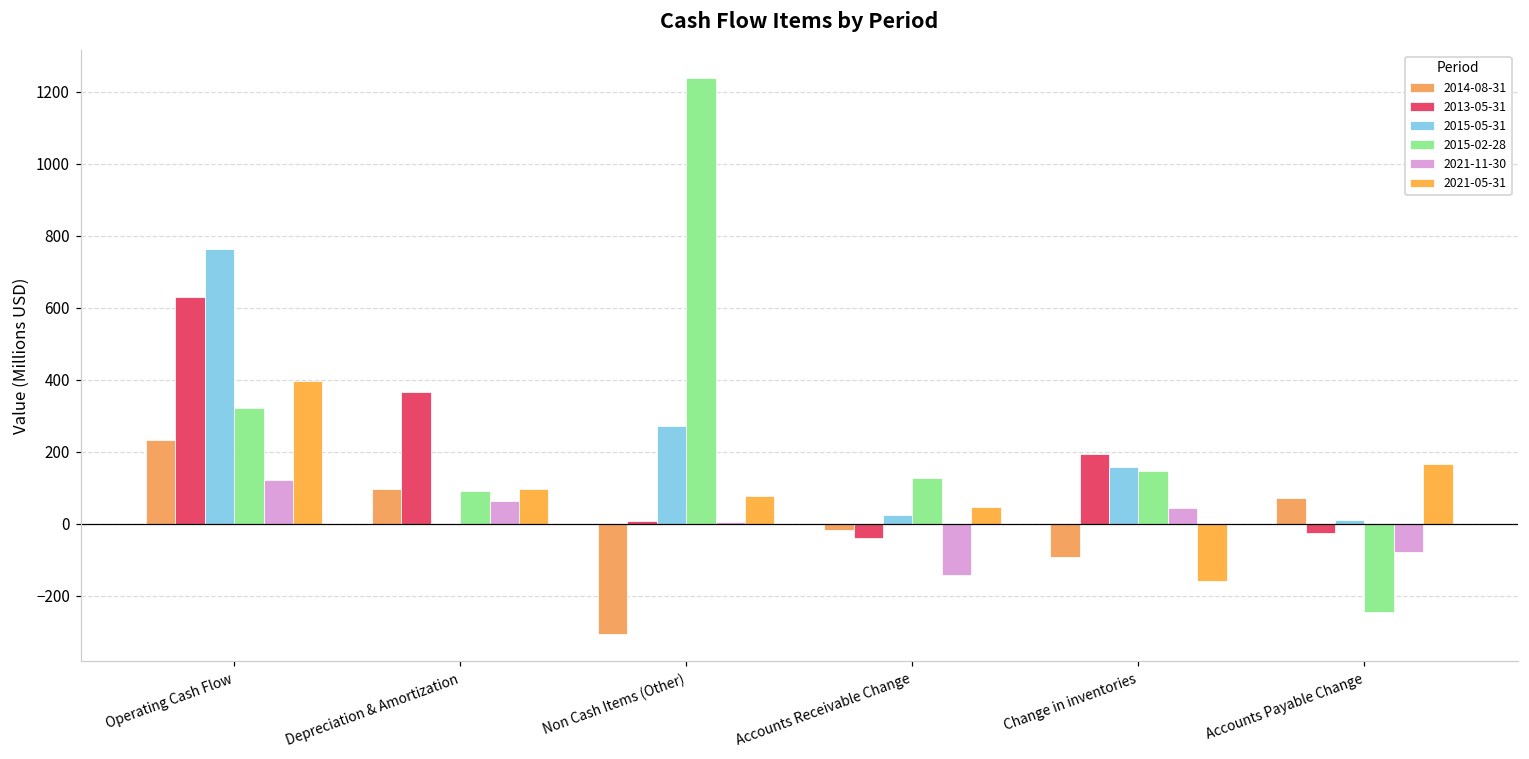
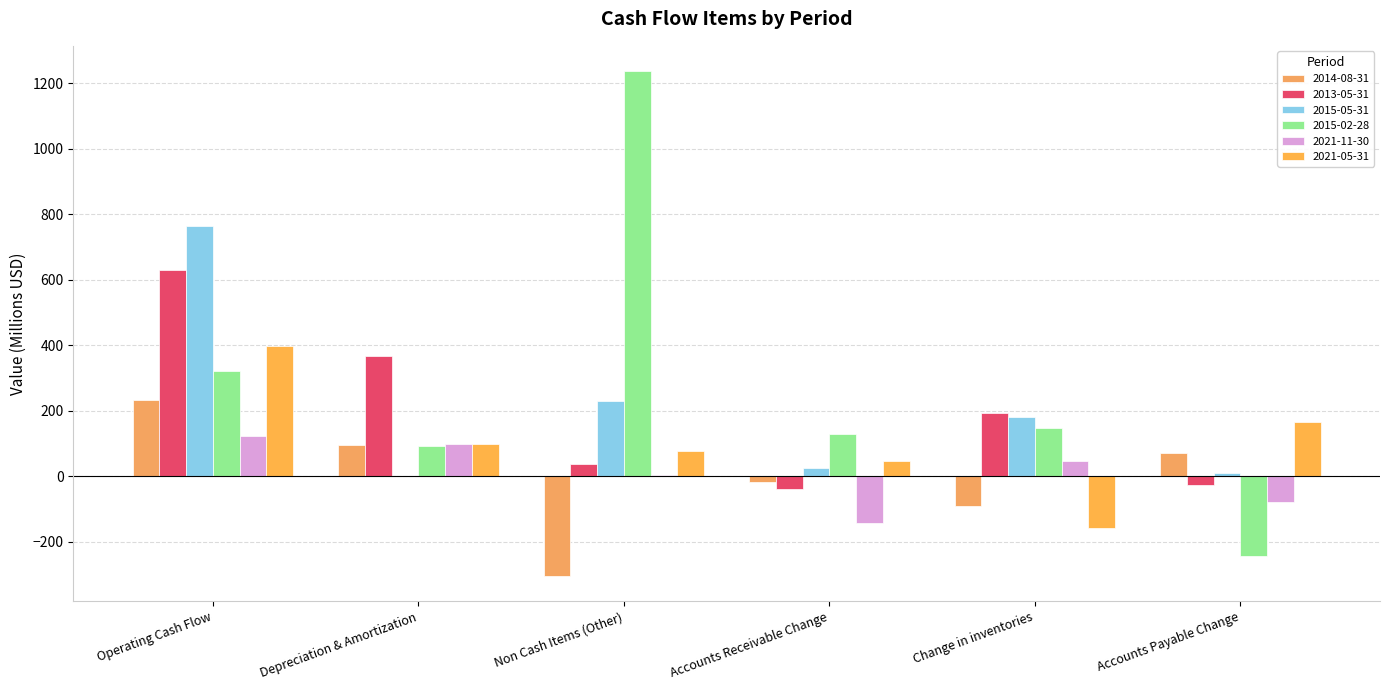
2021-11-30, Depreciation & Amortization: 60 -> 100
2013-05-31, Non Cash Items (Other): 10 -> 40
2015-05-31, Non Cash Items (Other): 270 -> 230
2015-05-31, Change in inventories: 160 -> 180
